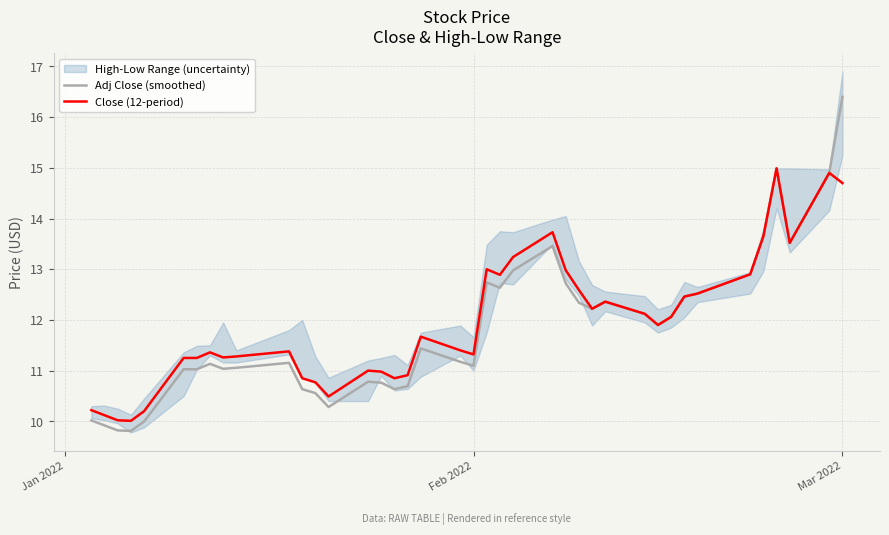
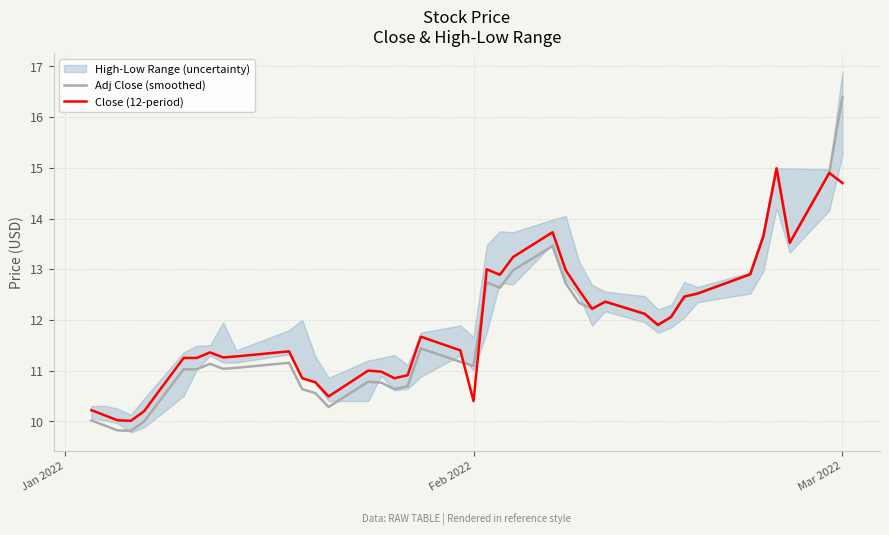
Close (12-period), Feb 2022: 11.3 -> 10.4
